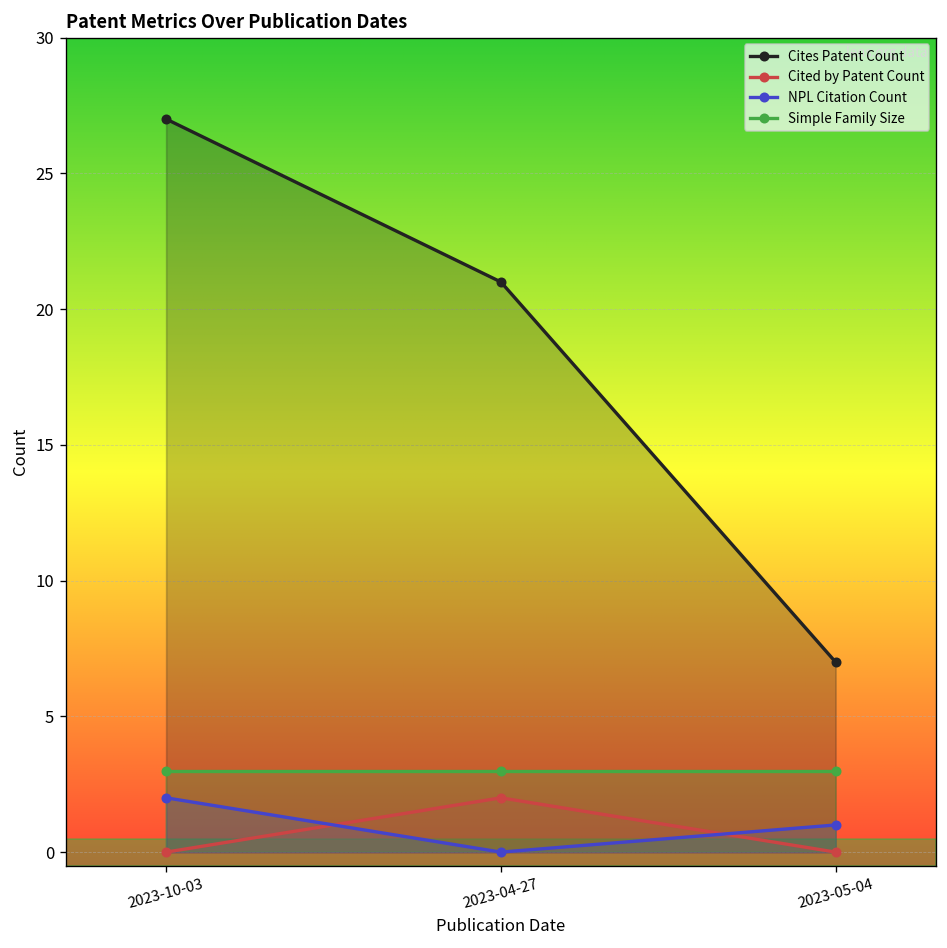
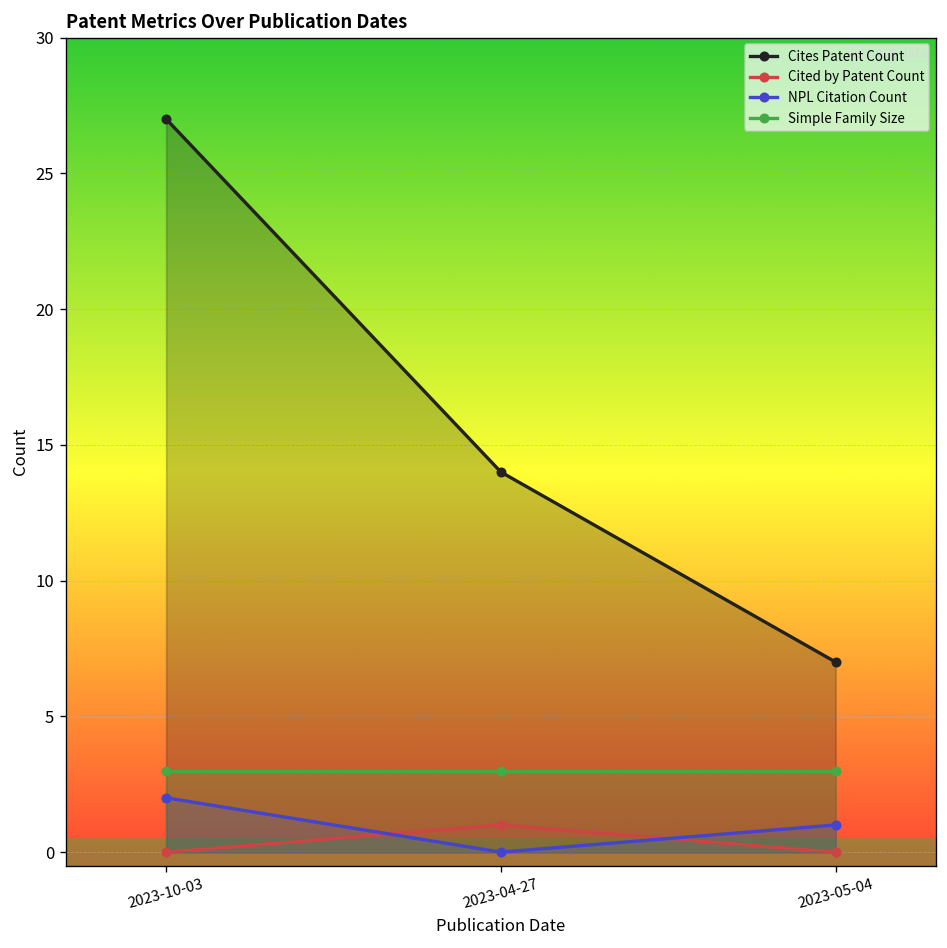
Cites Patent Count, 2023-04-27: 21 -> 14
Cited by Patent Count, 2023-04-27: 2 -> 1
